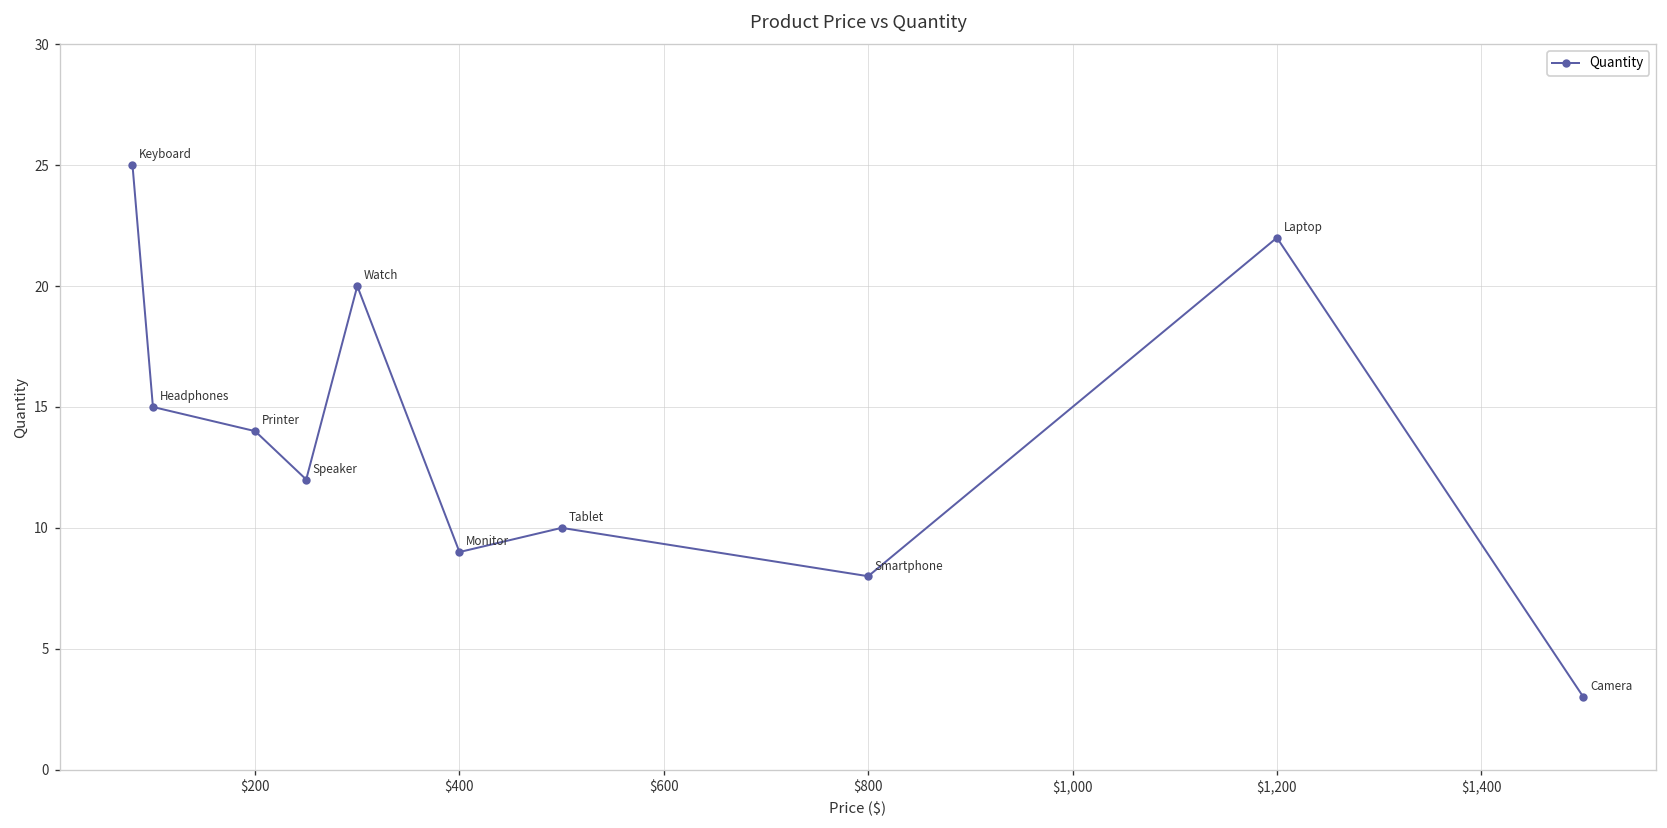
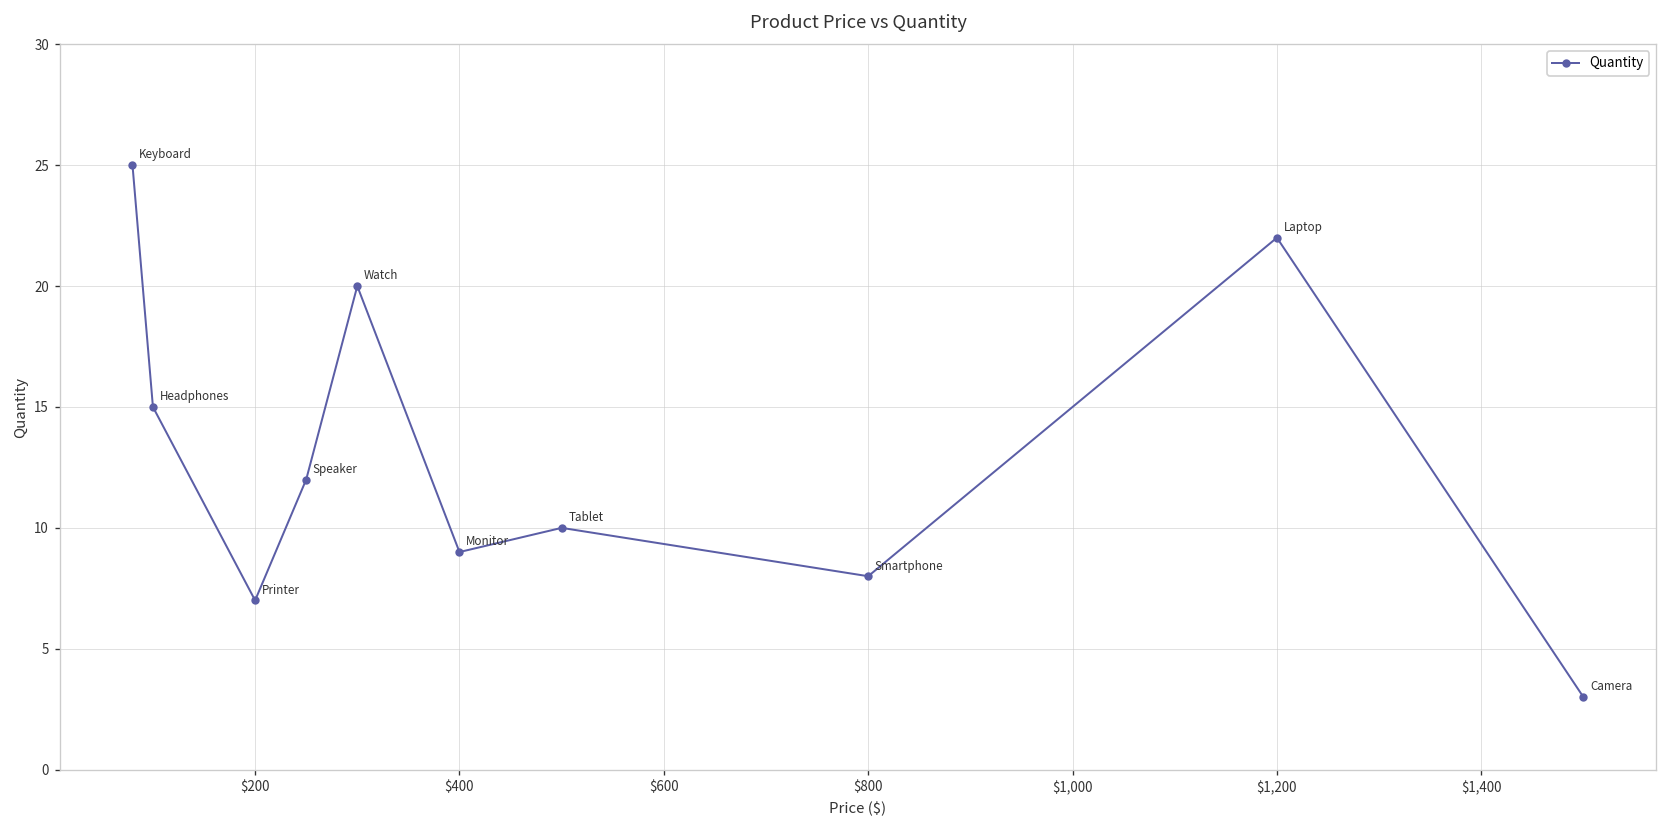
$200: 14 -> 7
